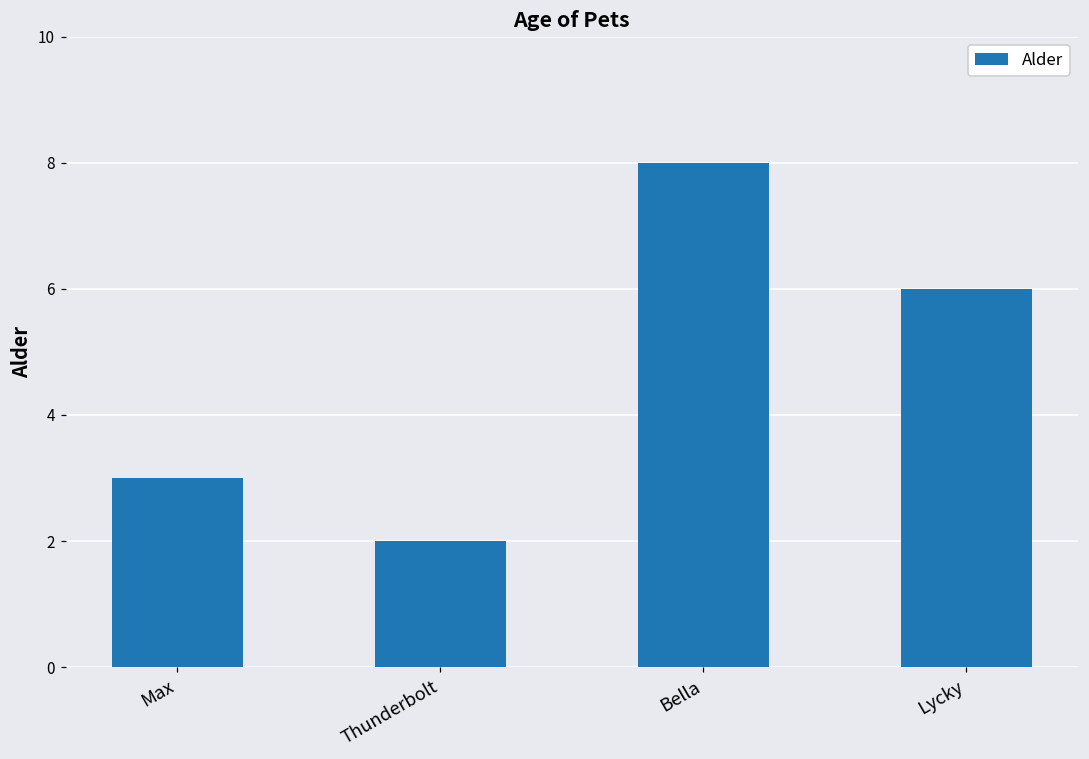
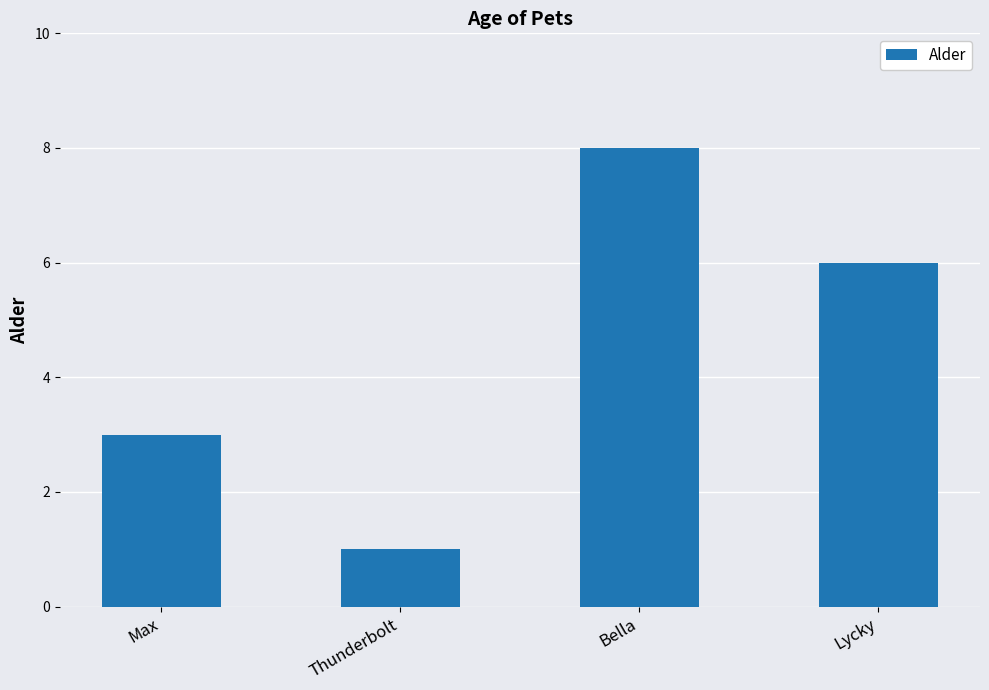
Thunderbolt: 2 -> 1
